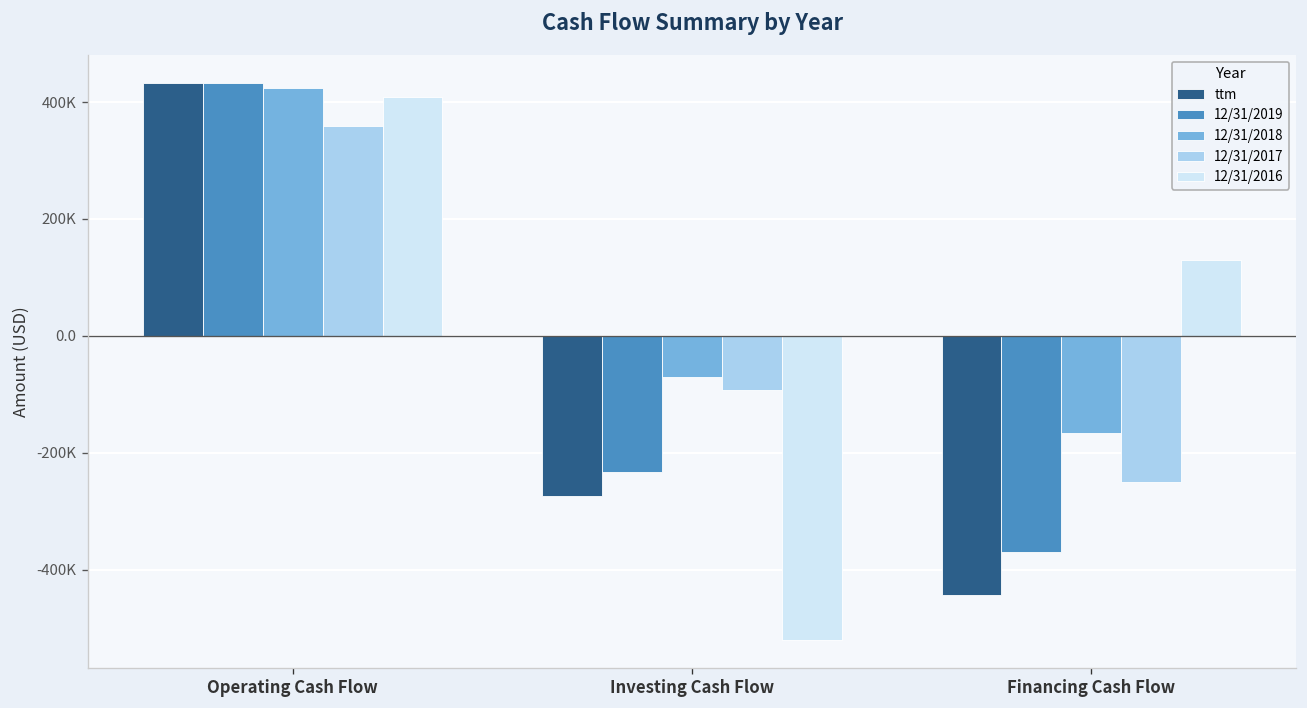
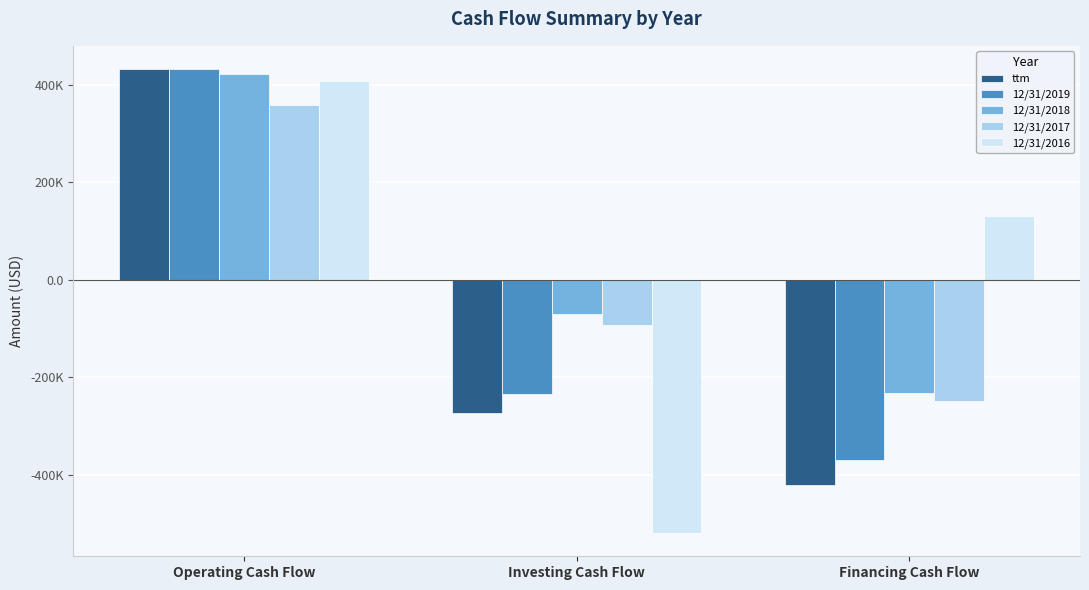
ttm, Financing Cash Flow: -440000 -> -420000
12/31/2018, Financing Cash Flow: -170000 -> -230000
